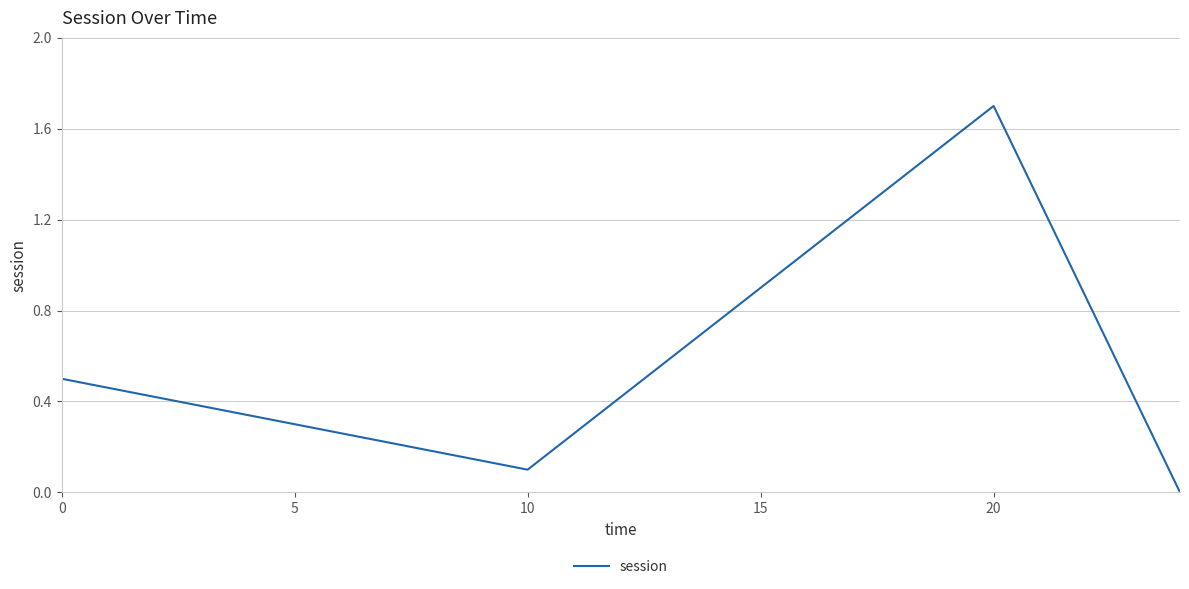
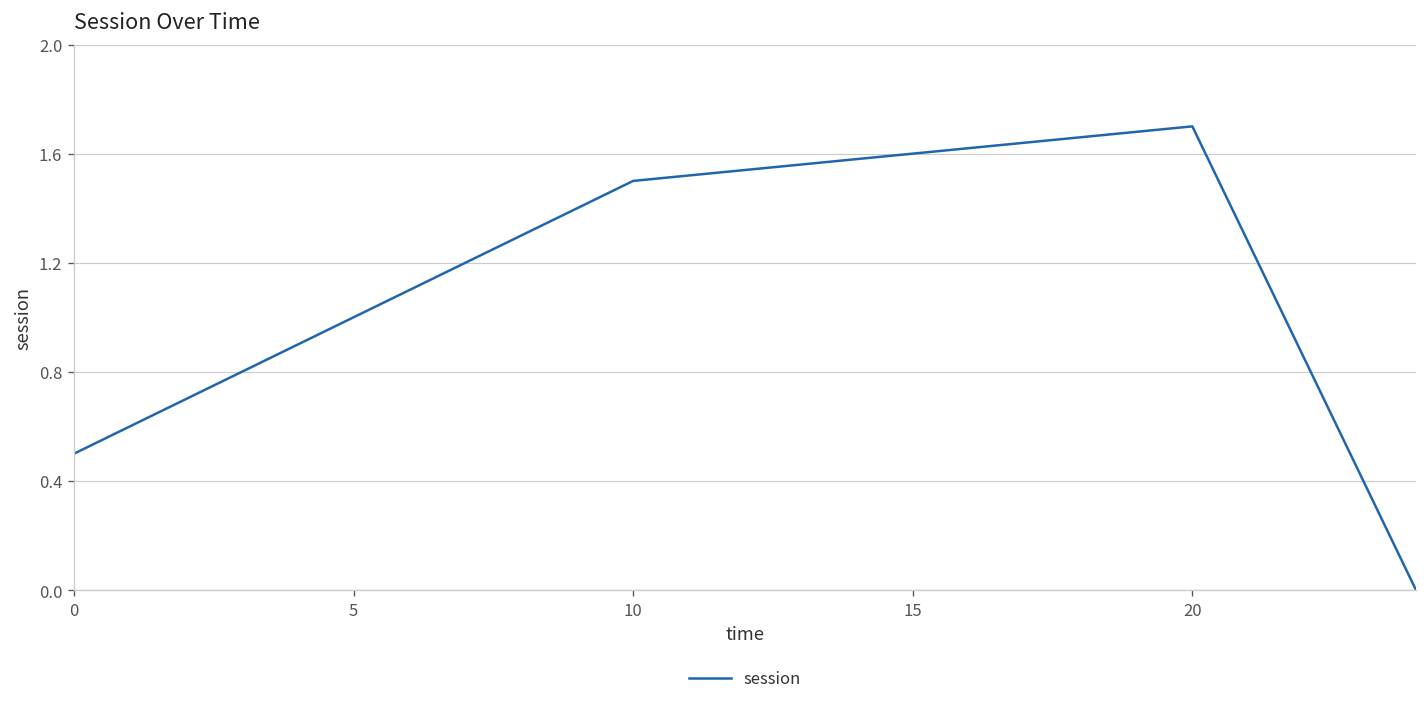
10: 0.1 -> 1.5
